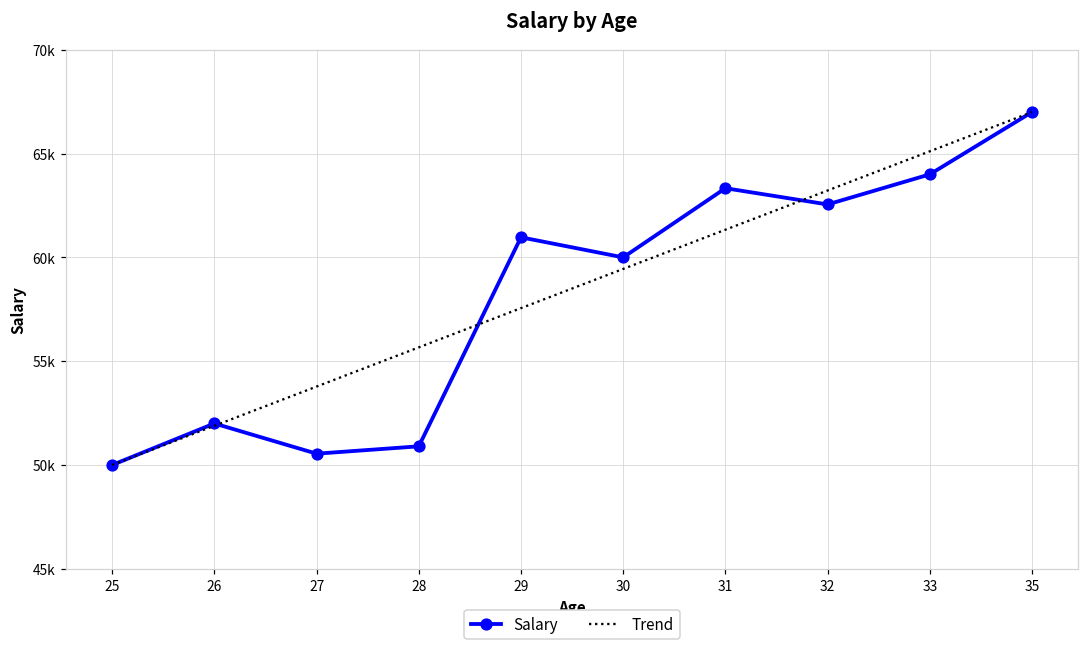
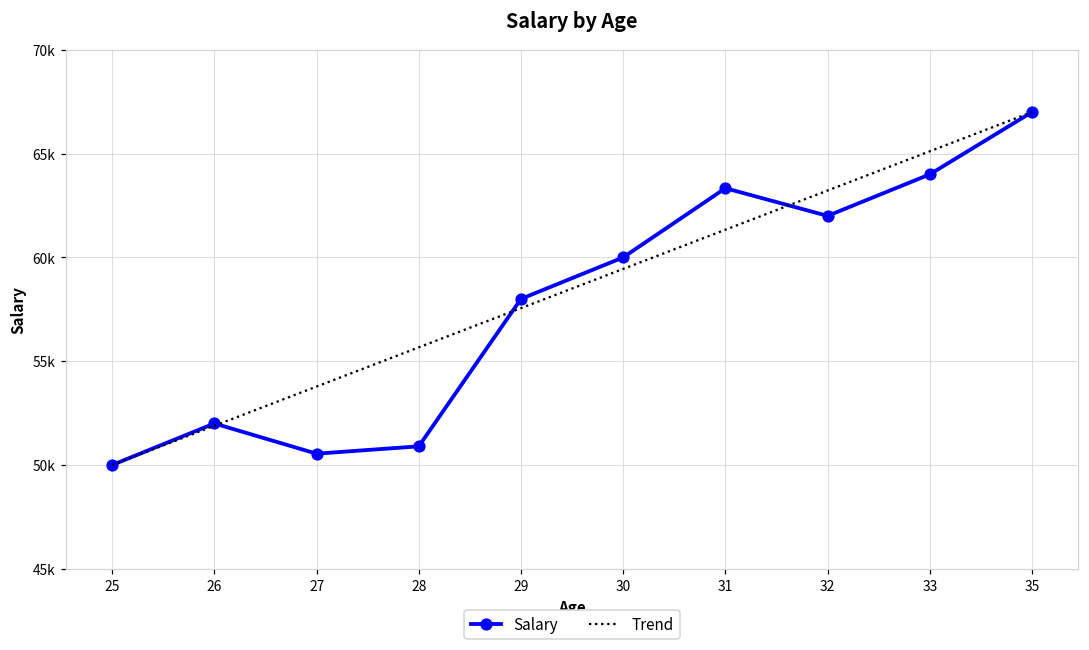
Salary, 29: 61000 -> 58000
Salary, 32: 62600 -> 62000
